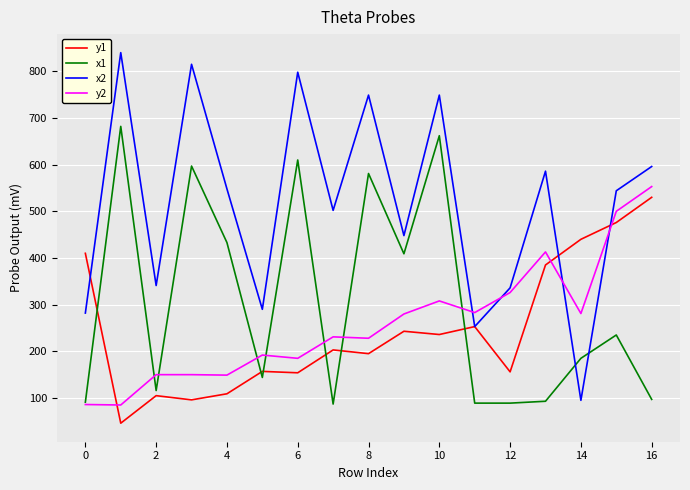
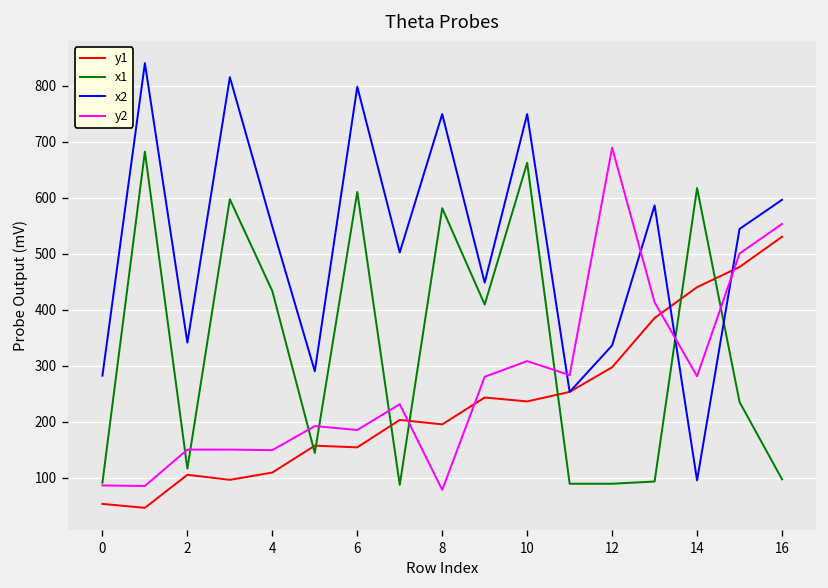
y1, 0: 410 -> 50
y2, 8: 230 -> 80
y1, 12: 160 -> 300
y2, 12: 330 -> 690
x1, 14: 190 -> 620
